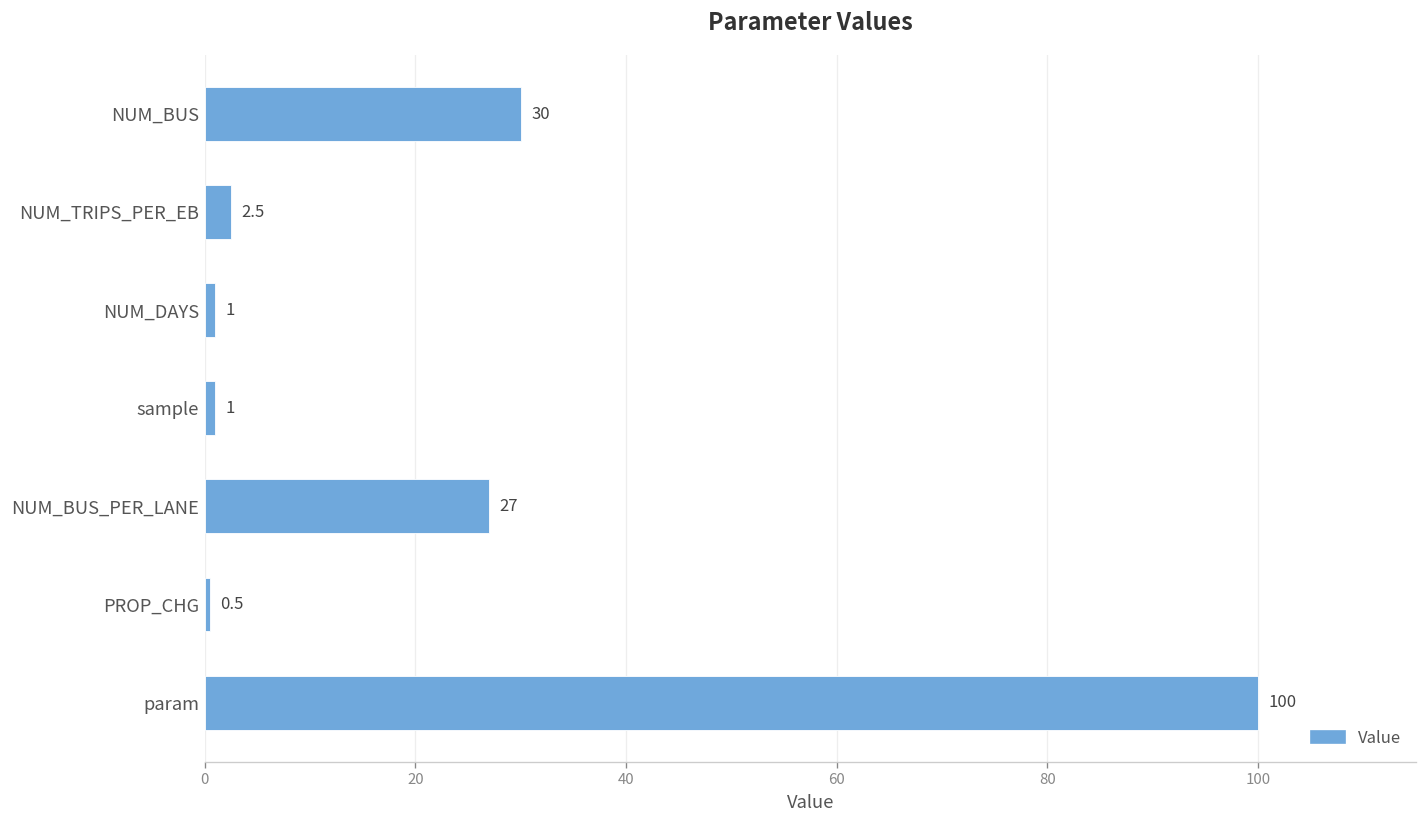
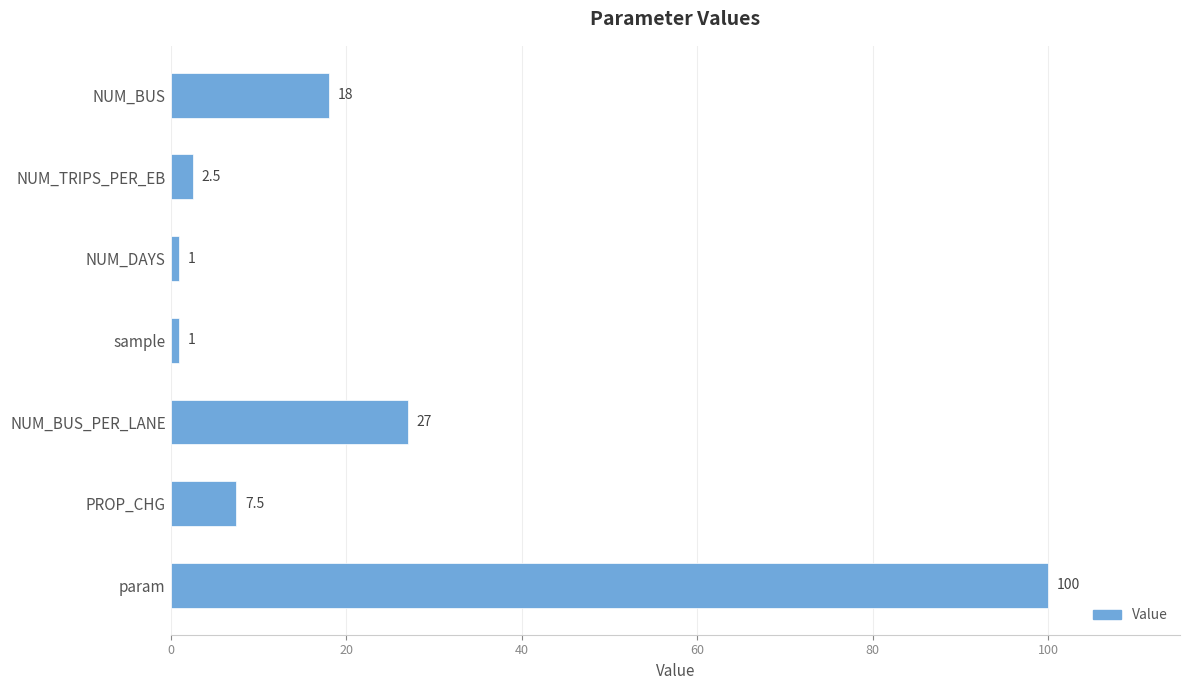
NUM_BUS: 30 -> 18
PROP_CHG: 0.5 -> 7.5
